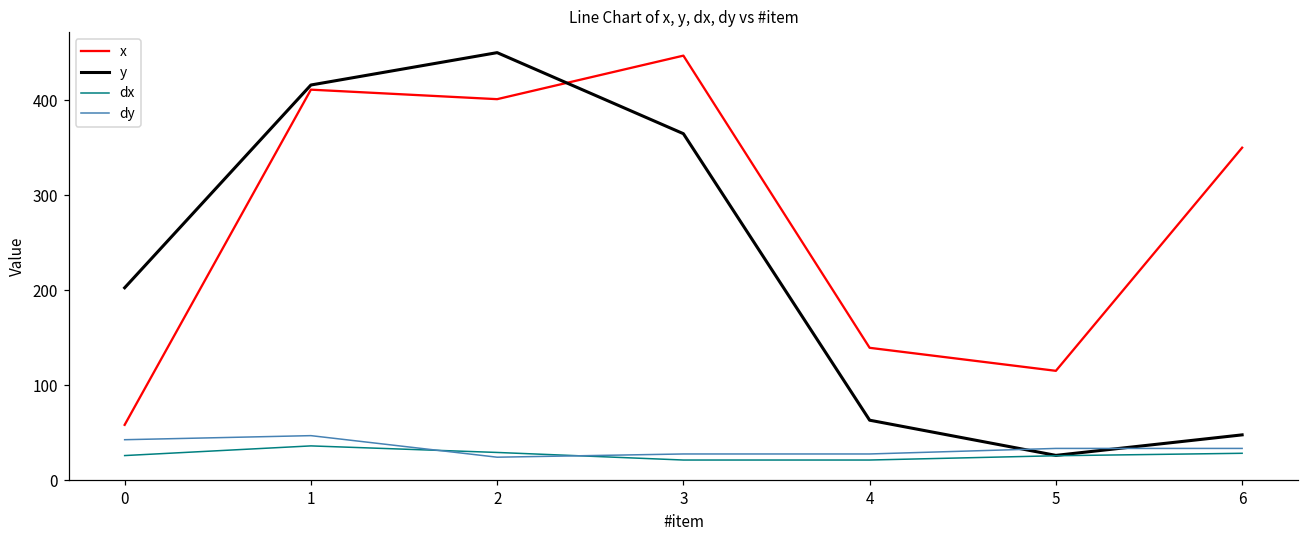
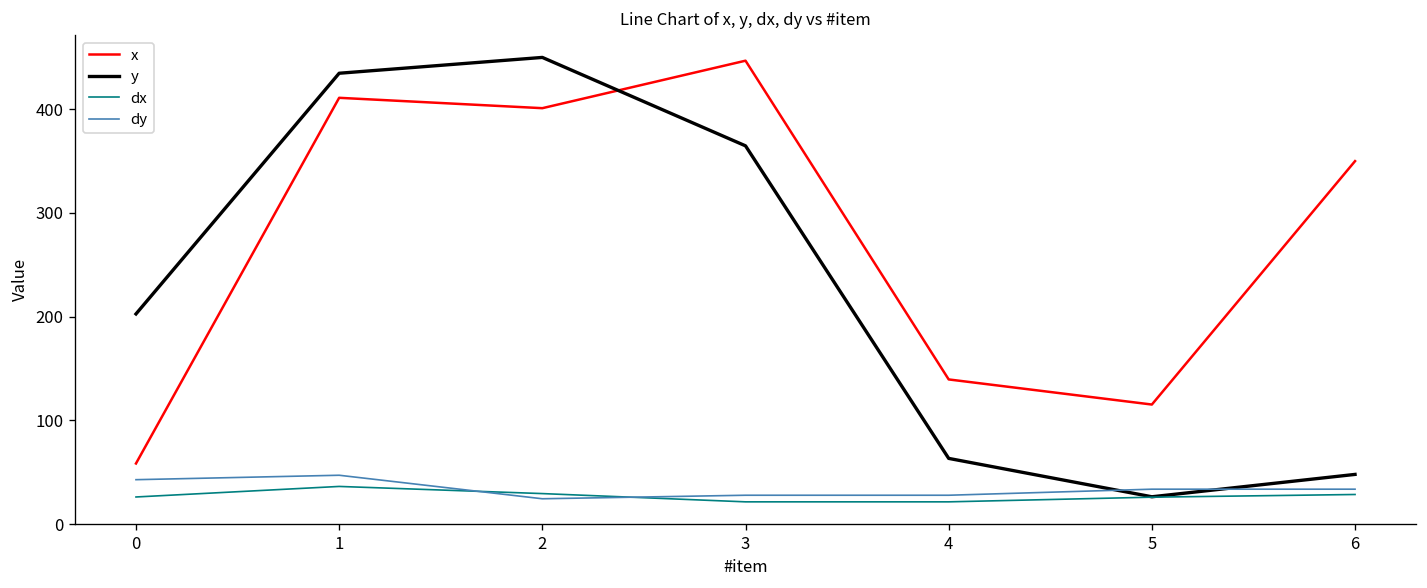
y, 1: 420 -> 430
